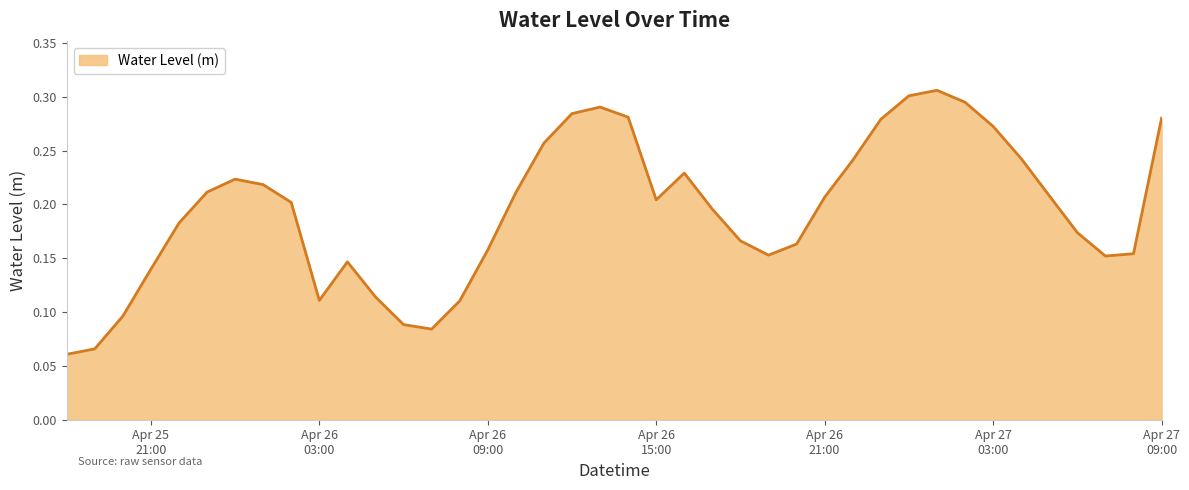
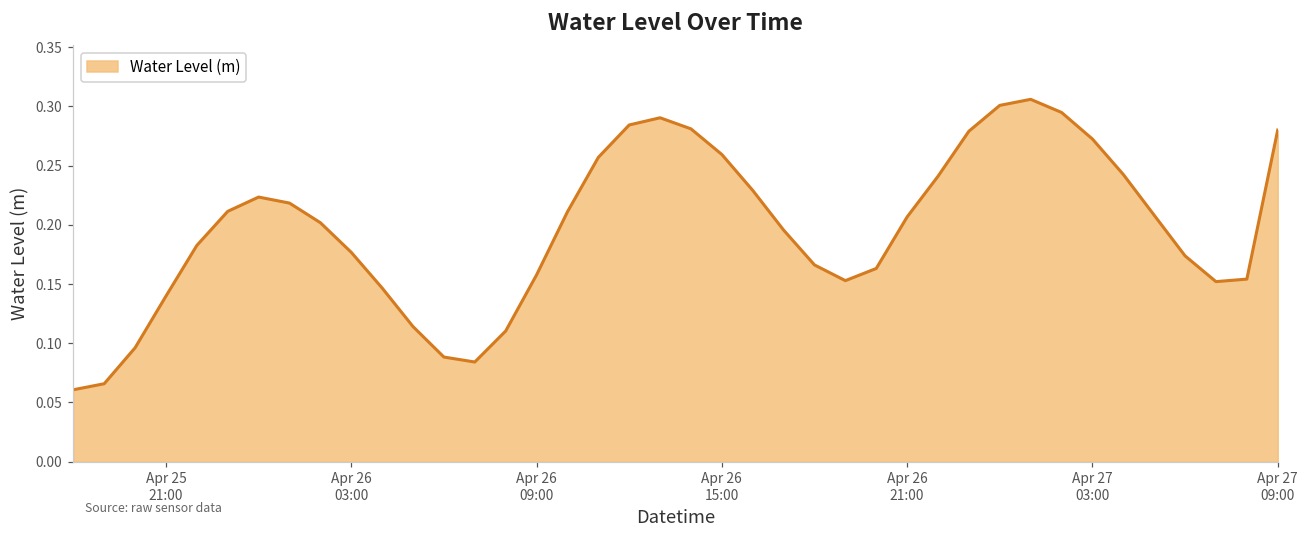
Apr 26 03:00: 0.111 -> 0.177
Apr 26 15:00: 0.204 -> 0.259
